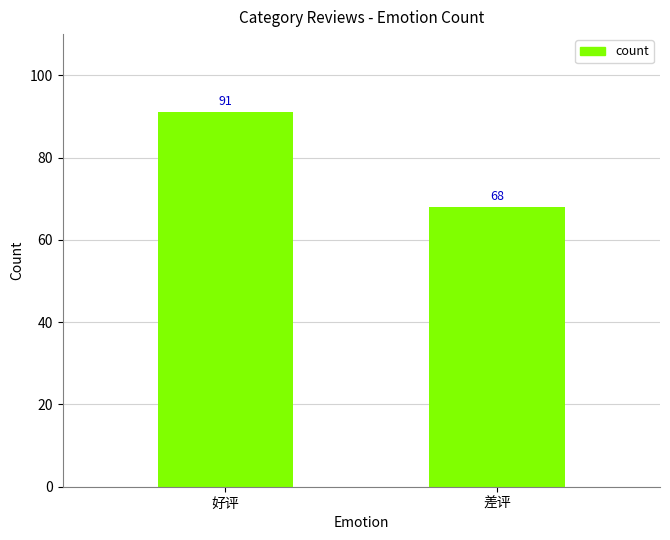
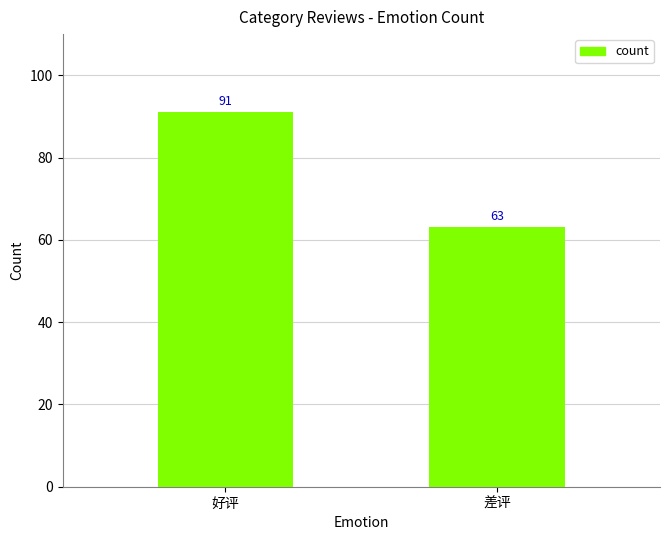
差评: 68 -> 63
